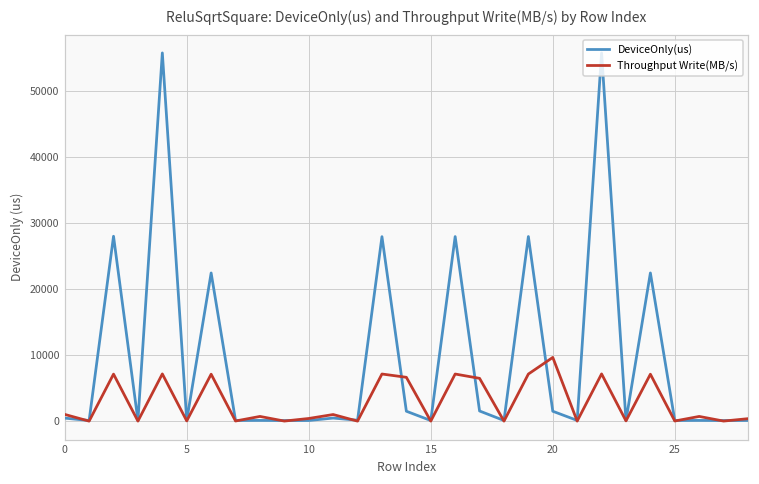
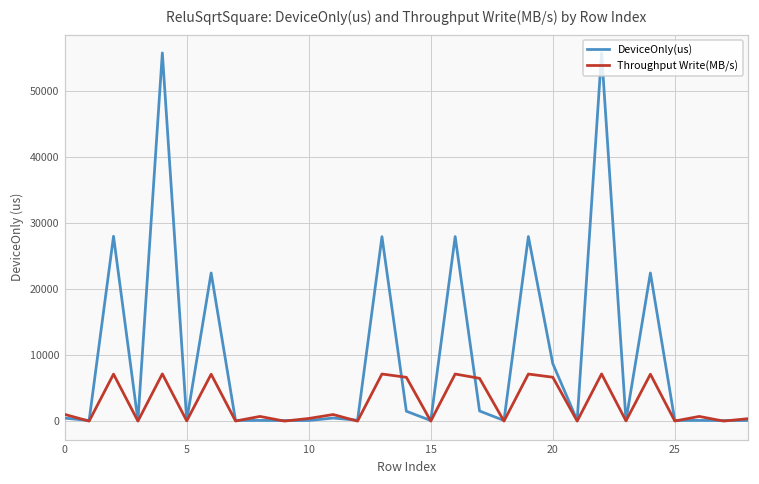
DeviceOnly(us), 20: 2000 -> 9000
Throughput Write(MB/s), 20: 10000 -> 7000
